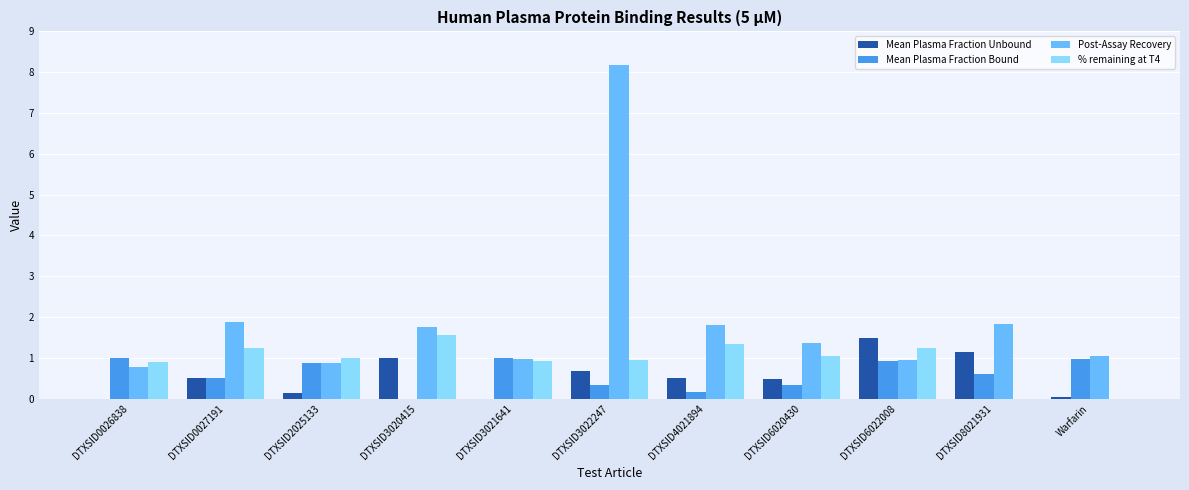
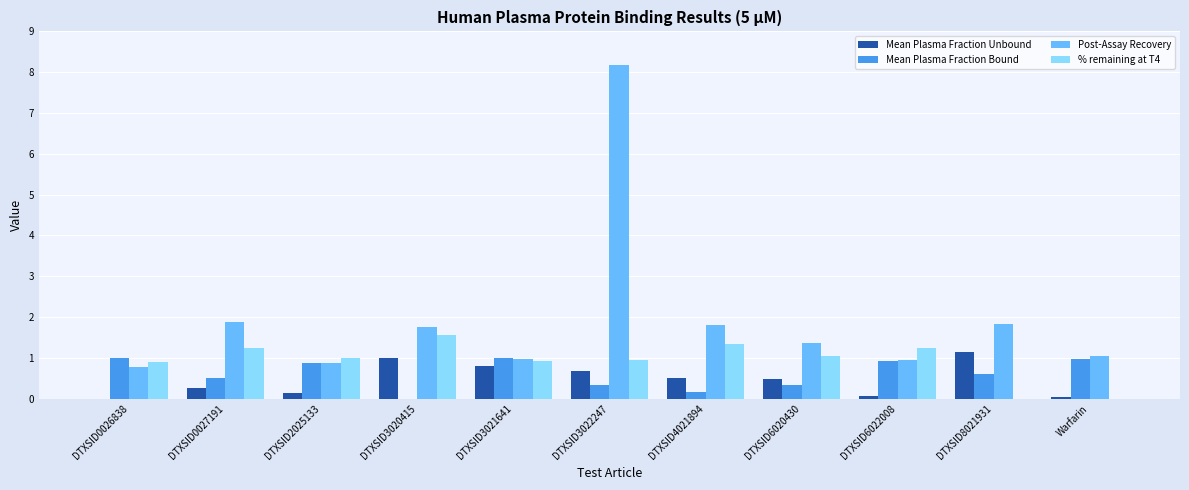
Mean Plasma Fraction Unbound, DTXSID0027191: 0.5 -> 0.3
Mean Plasma Fraction Unbound, DTXSID3021641: 0.0 -> 0.8
Mean Plasma Fraction Unbound, DTXSID6022008: 1.5 -> 0.1
